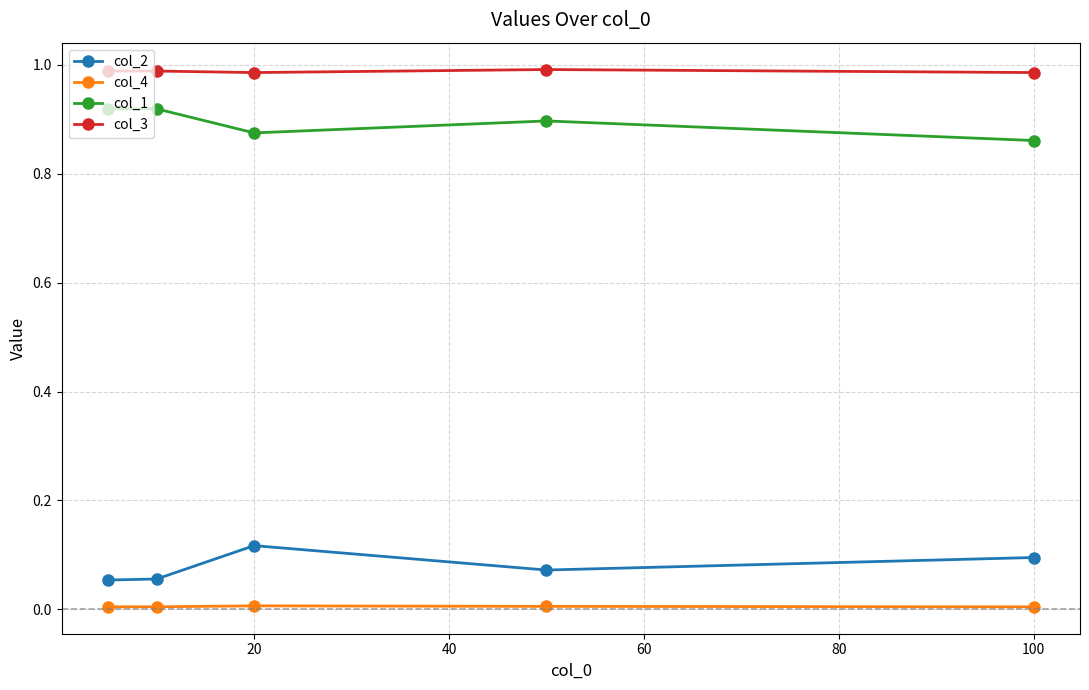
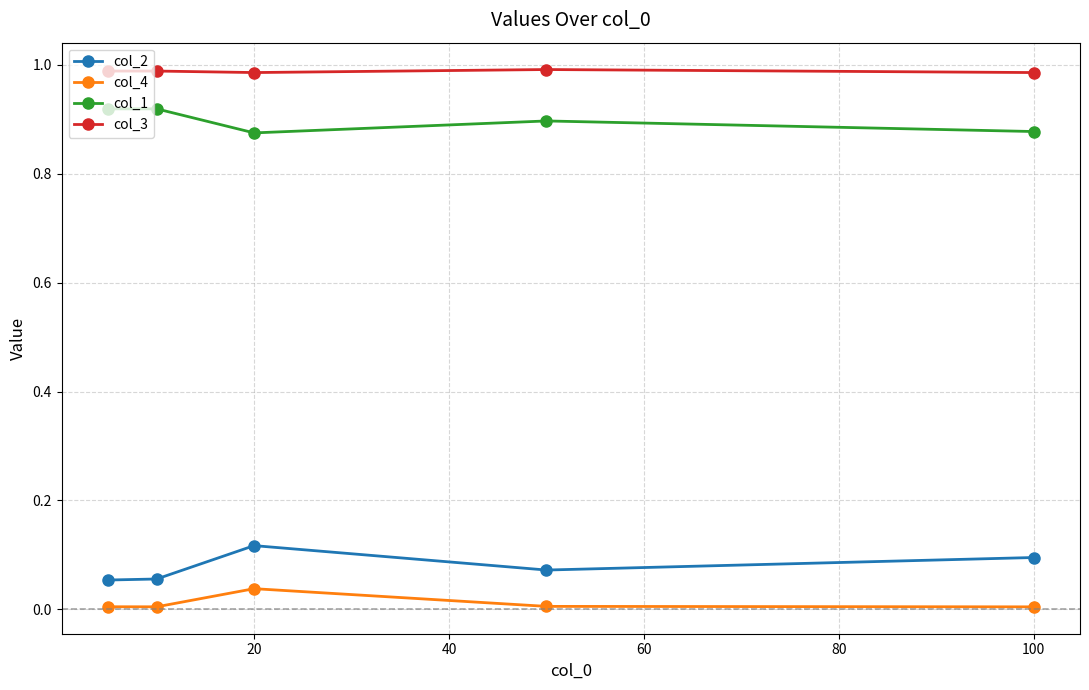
col_4, 20: 0.01 -> 0.04
col_1, 100: 0.86 -> 0.88
